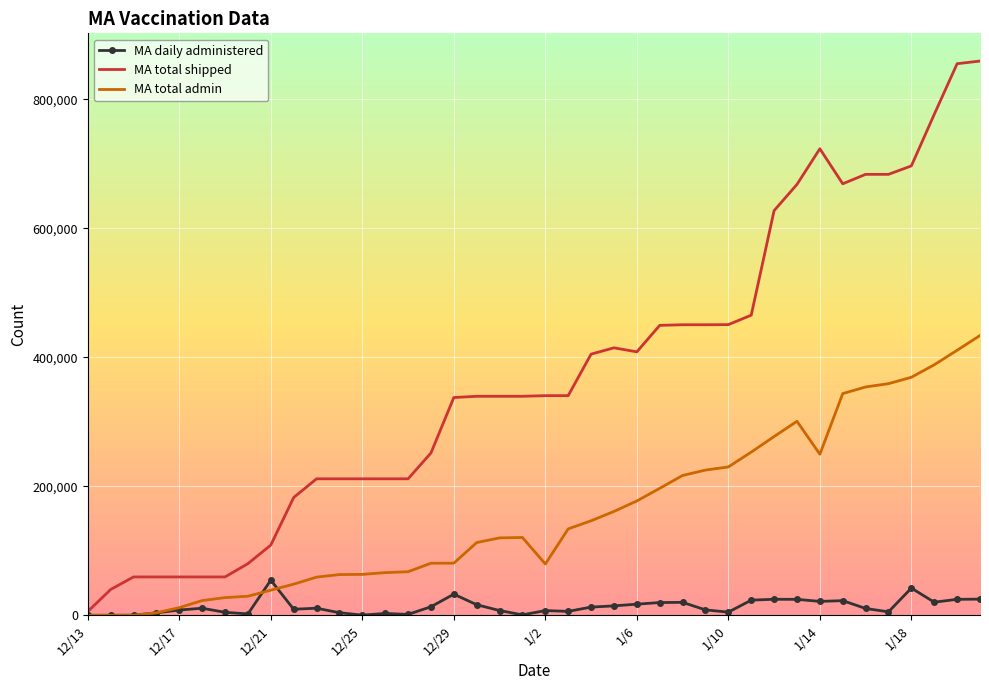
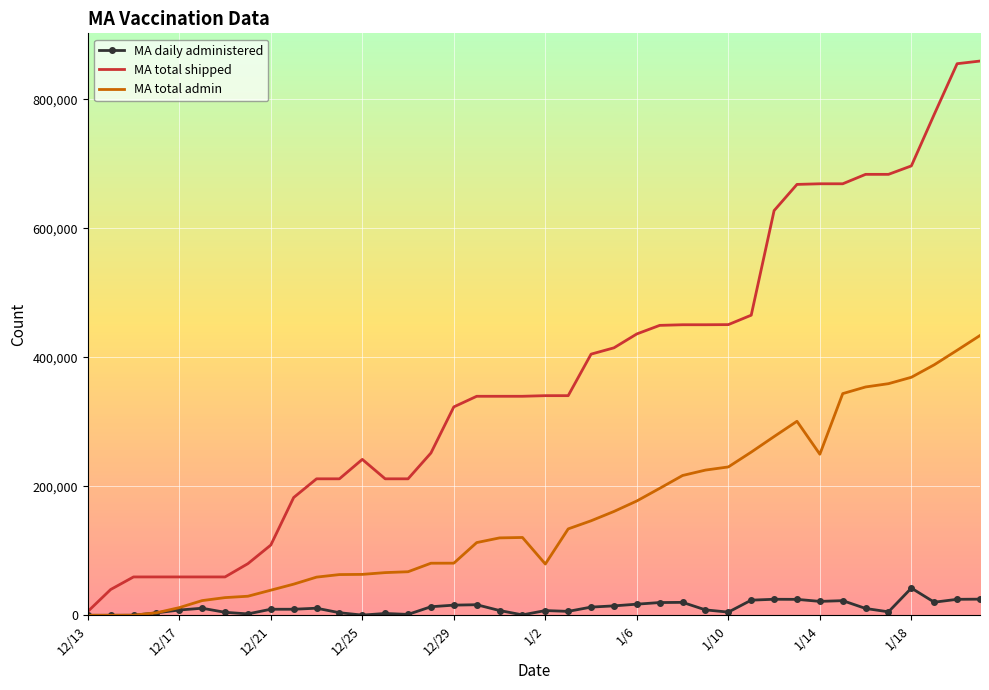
MA daily administered, 12/21: 50,000 -> 10,000
MA total shipped, 12/25: 210,000 -> 240,000
MA daily administered, 12/29: 30,000 -> 20,000
MA total shipped, 12/29: 340,000 -> 320,000
MA total shipped, 1/6: 410,000 -> 440,000
MA total shipped, 1/14: 720,000 -> 670,000
